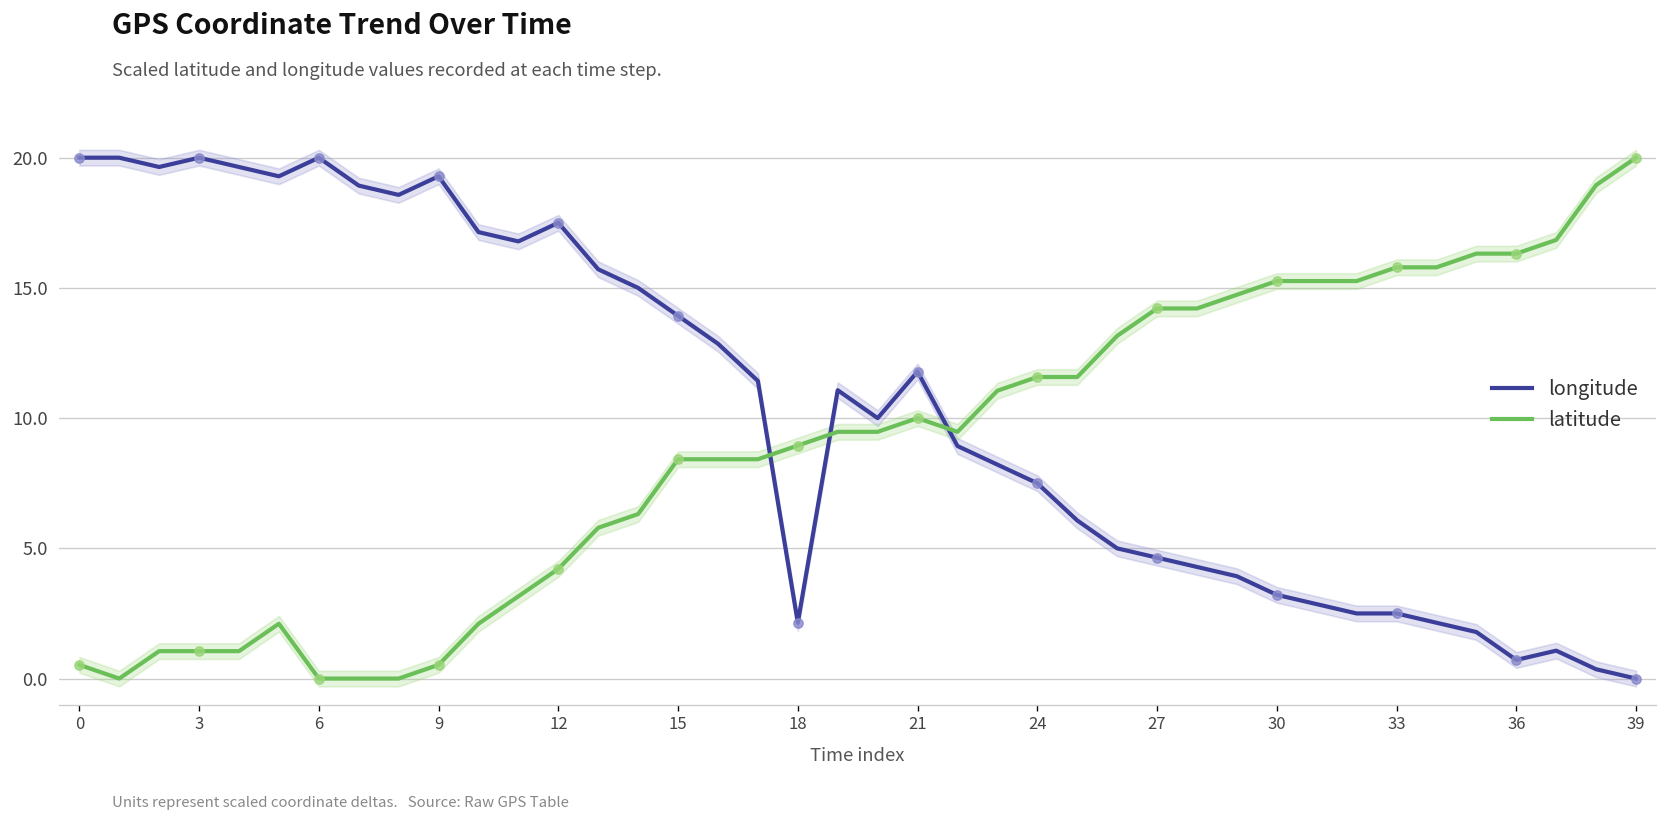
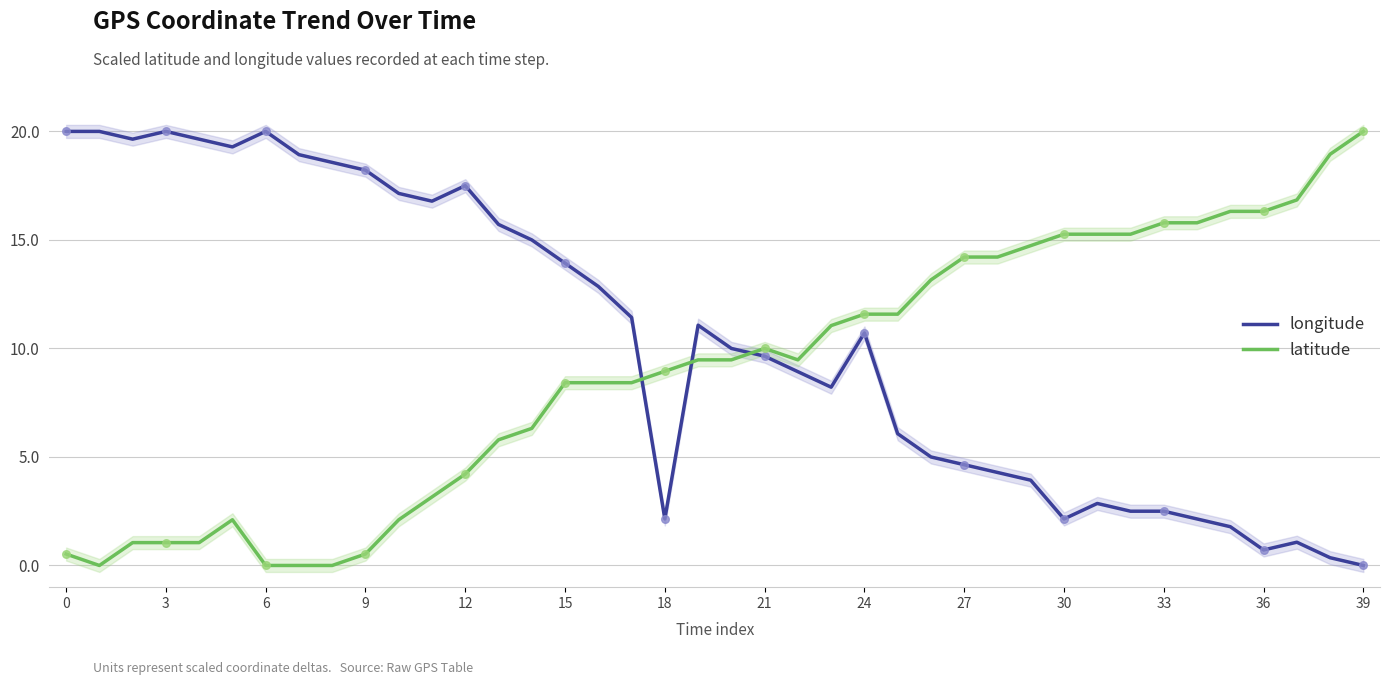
longitude, 9: 19.3 -> 18.2
longitude, 21: 11.8 -> 9.6
longitude, 24: 7.5 -> 10.7
longitude, 30: 3.2 -> 2.1
